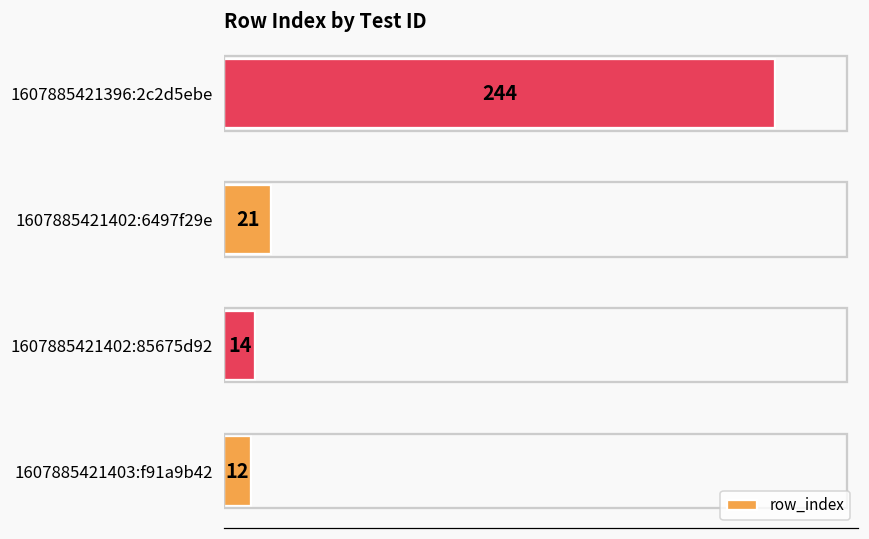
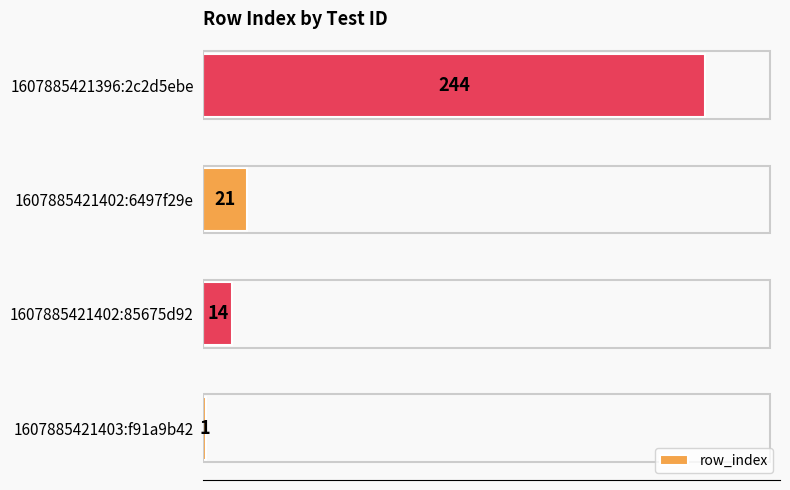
1607885421403:f91a9b42: 12 -> 1
